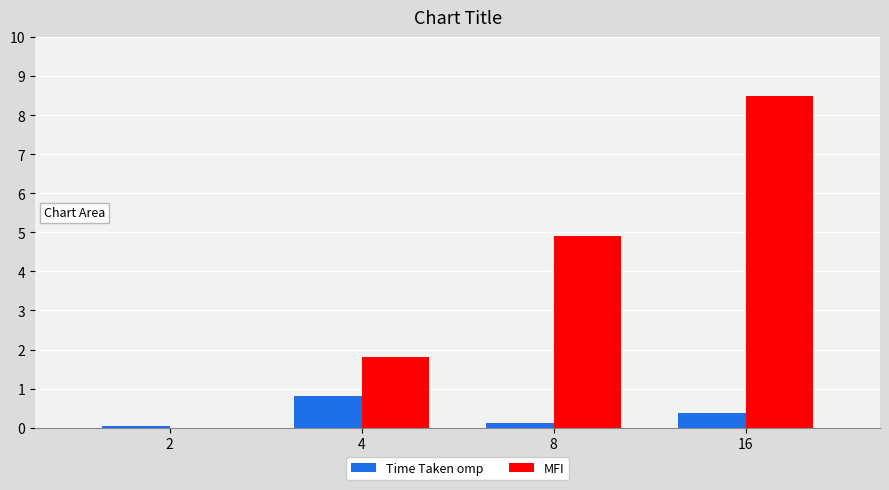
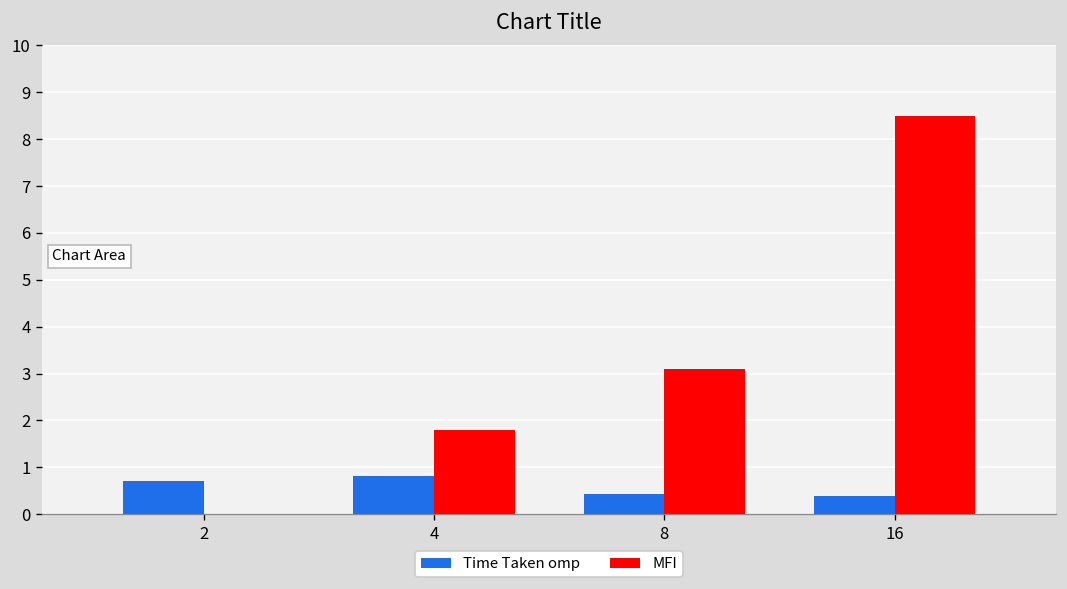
Time Taken omp, 2: 0.1 -> 0.7
Time Taken omp, 8: 0.1 -> 0.4
MFI, 8: 4.9 -> 3.1
